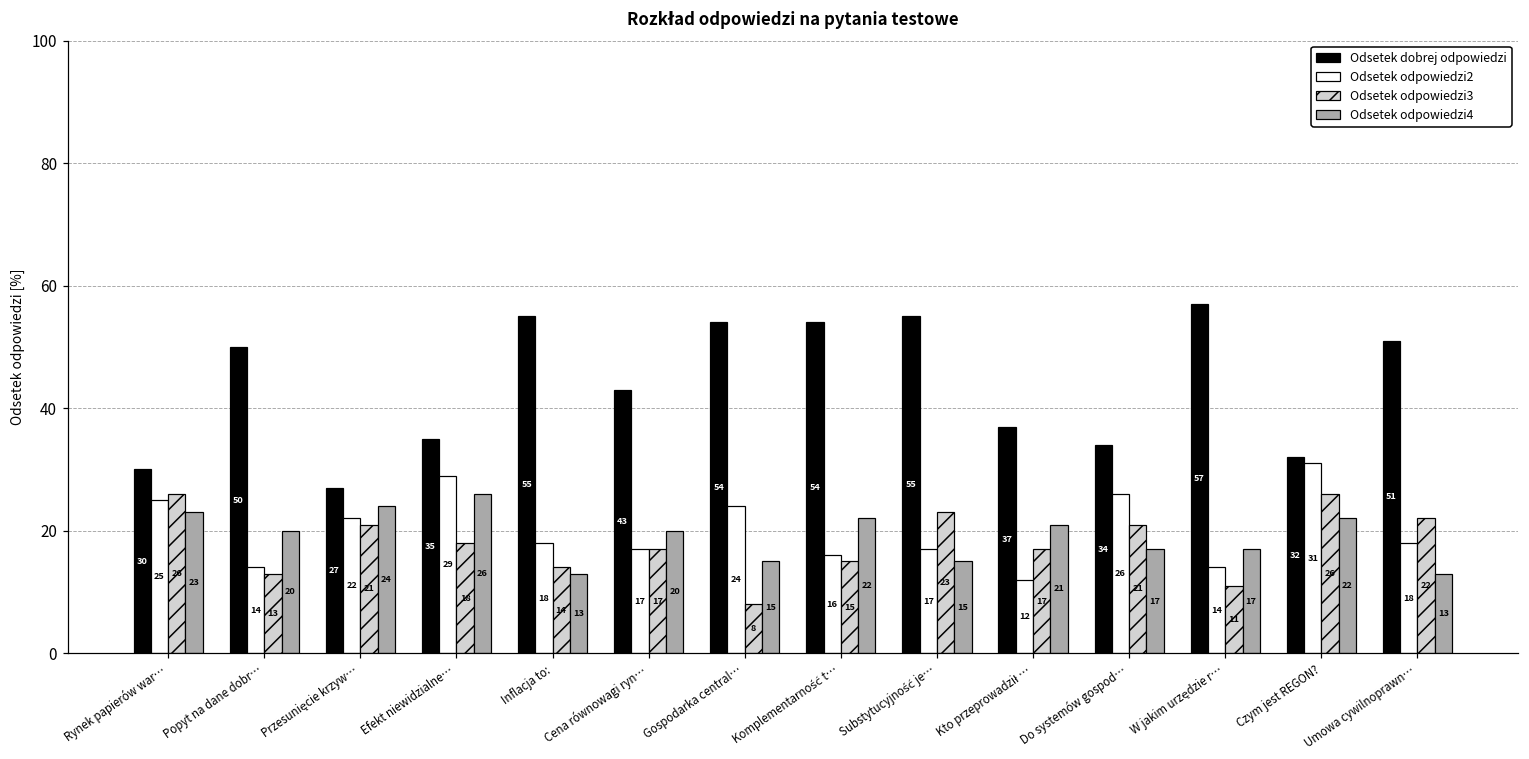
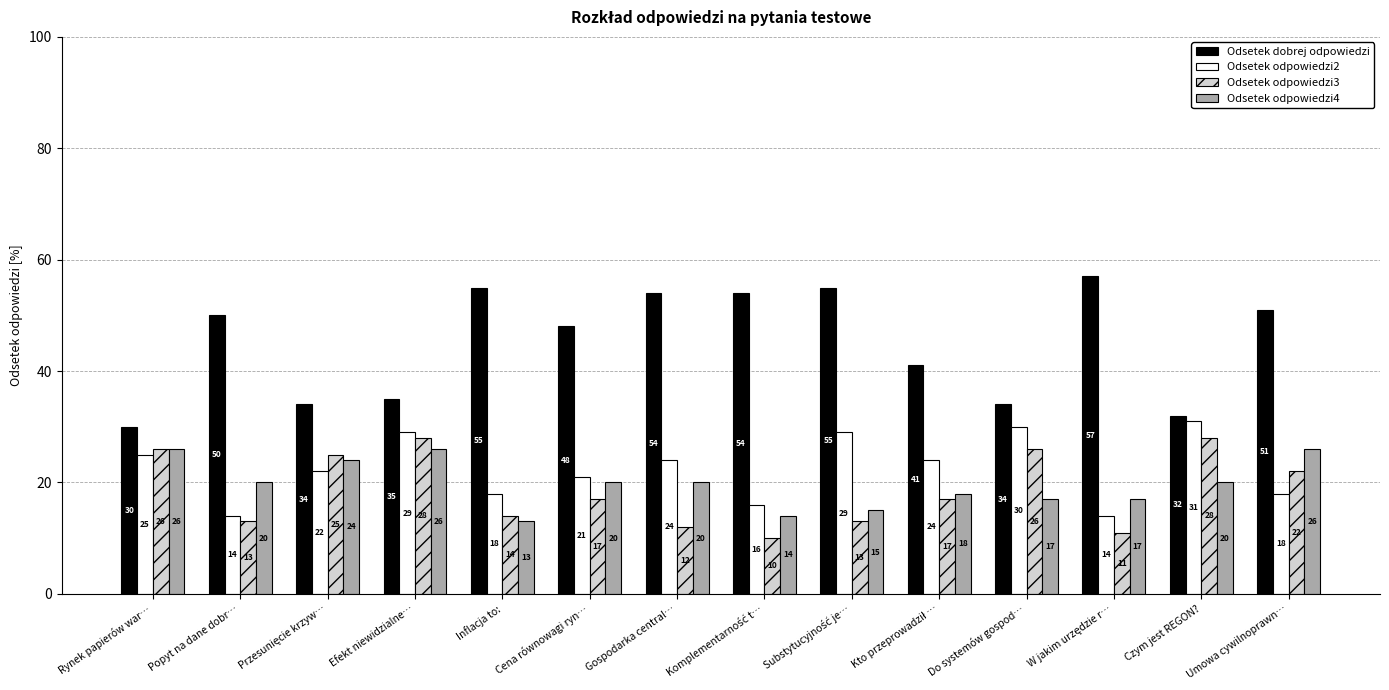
Odsetek odpowiedzi4, Rynek papierów war…: 23 -> 26
Odsetek dobrej odpowiedzi, Przesunięcie krzyw…: 27 -> 34
Odsetek odpowiedzi3, Przesunięcie krzyw…: 21 -> 25
Odsetek odpowiedzi3, Efekt niewidzialne…: 18 -> 28
Odsetek dobrej odpowiedzi, Cena równowagi ryn…: 43 -> 48
Odsetek odpowiedzi2, Cena równowagi ryn…: 17 -> 21
Odsetek odpowiedzi3, Gospodarka central…: 8 -> 12
Odsetek odpowiedzi4, Gospodarka central…: 15 -> 20
Odsetek odpowiedzi3, Komplementarność t…: 15 -> 10
Odsetek odpowiedzi4, Komplementarność t…: 22 -> 14
Odsetek odpowiedzi2, Substytucyjność je…: 17 -> 29
Odsetek odpowiedzi3, Substytucyjność je…: 23 -> 13
Odsetek dobrej odpowiedzi, Kto przeprowadził …: 37 -> 41
Odsetek odpowiedzi2, Kto przeprowadził …: 12 -> 24
Odsetek odpowiedzi4, Kto przeprowadził …: 21 -> 18
Odsetek odpowiedzi2, Do systemów gospod…: 26 -> 30
Odsetek odpowiedzi3, Do systemów gospod…: 21 -> 26
Odsetek odpowiedzi3, Czym jest REGON?: 26 -> 28
Odsetek odpowiedzi4, Czym jest REGON?: 22 -> 20
Odsetek odpowiedzi4, Umowa cywilnoprawn…: 13 -> 26
